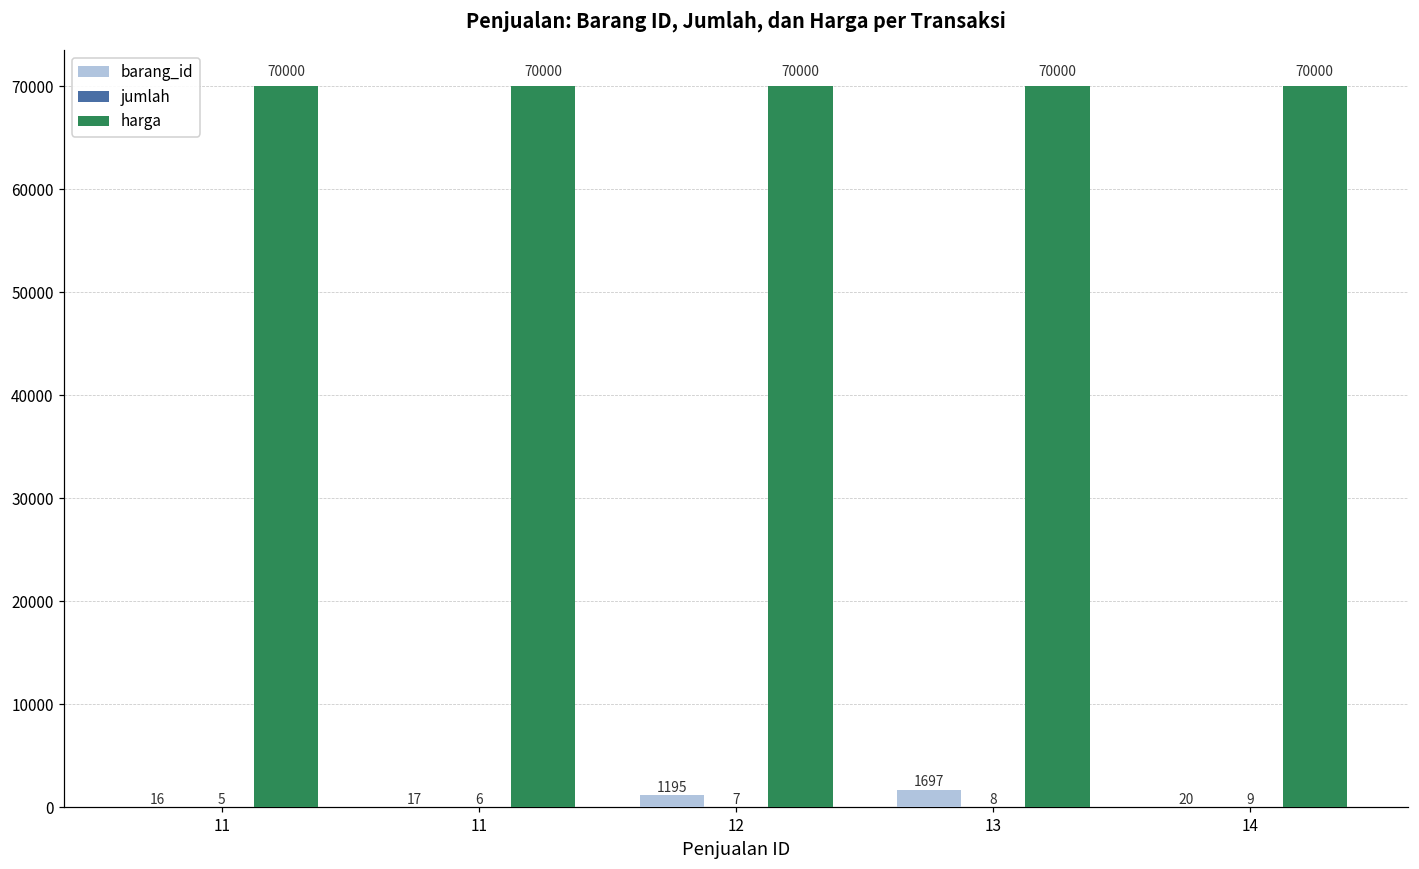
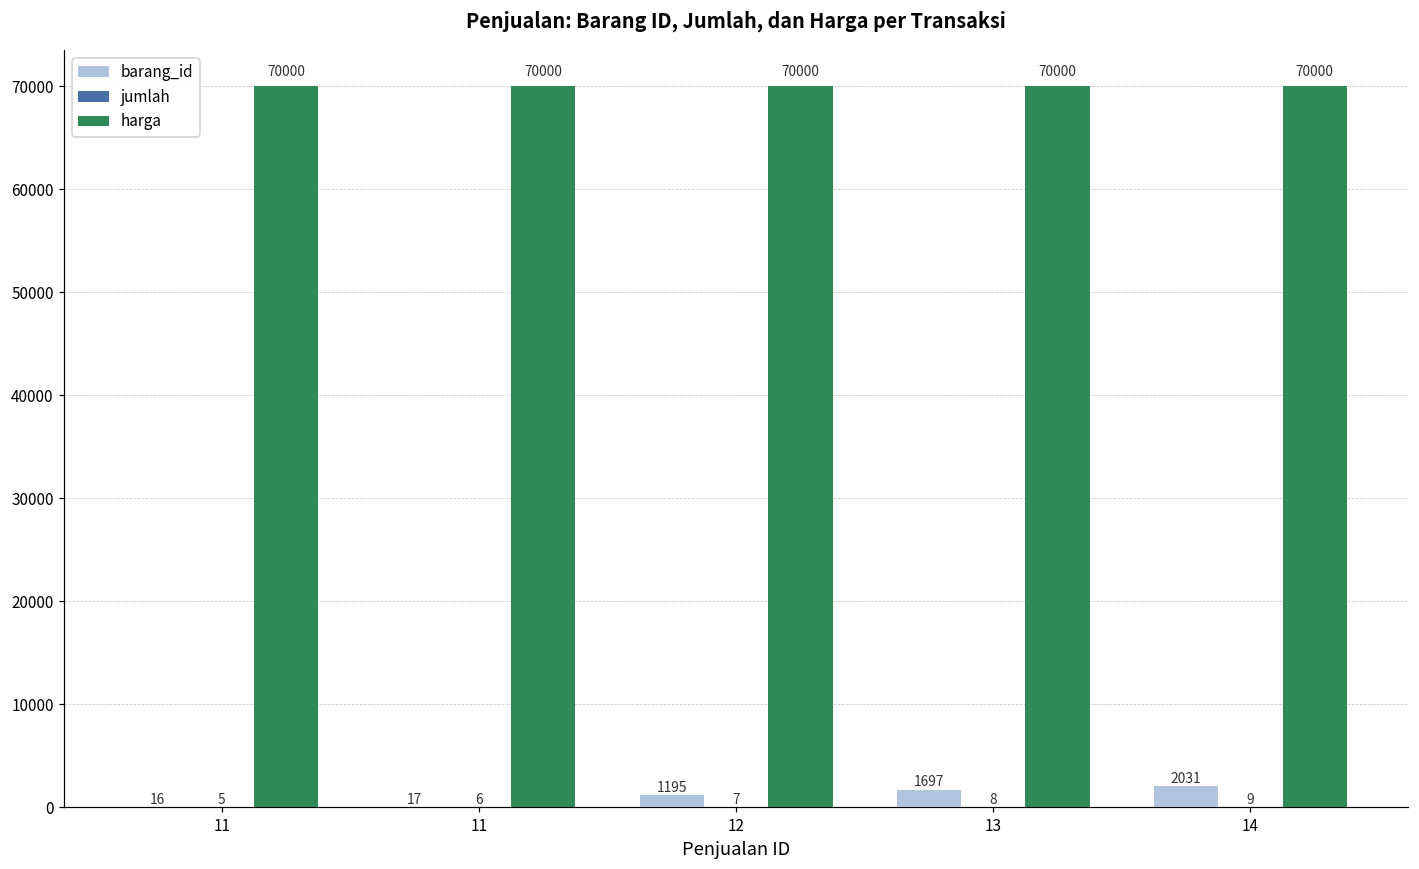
barang_id, 14: 20 -> 2031
